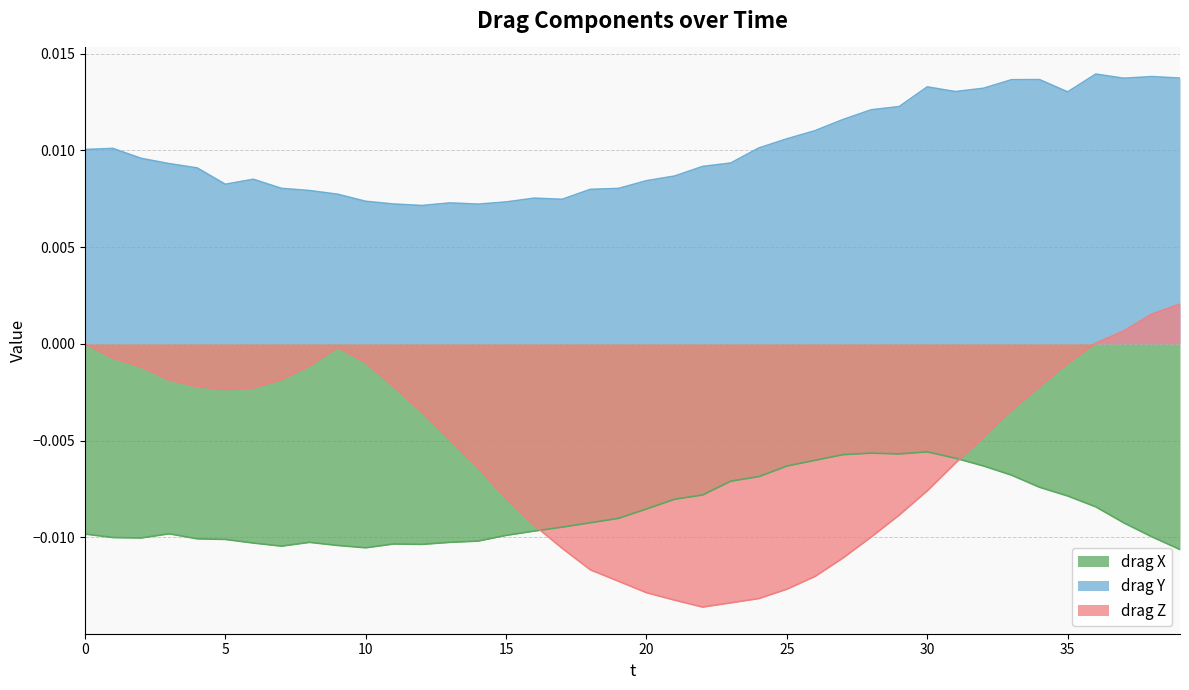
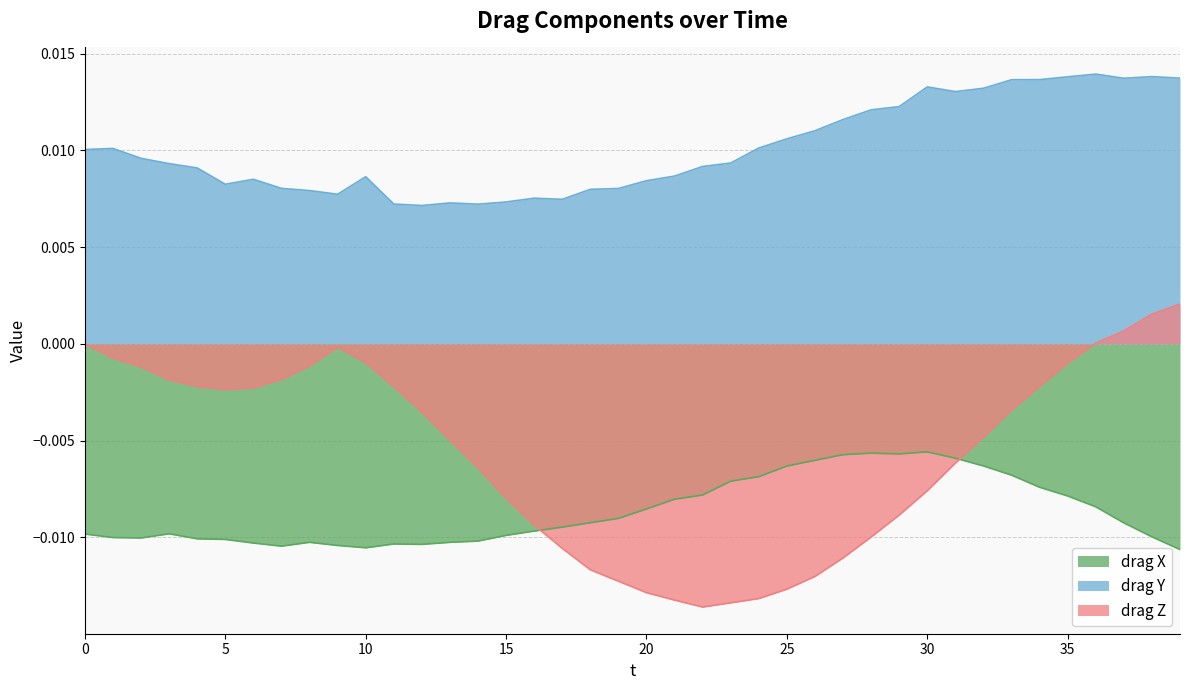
drag Y, 10: 0.0074 -> 0.0086
drag Y, 35: 0.0130 -> 0.0138
